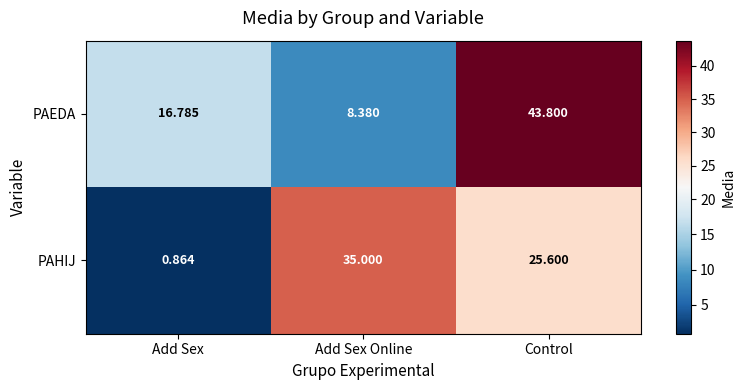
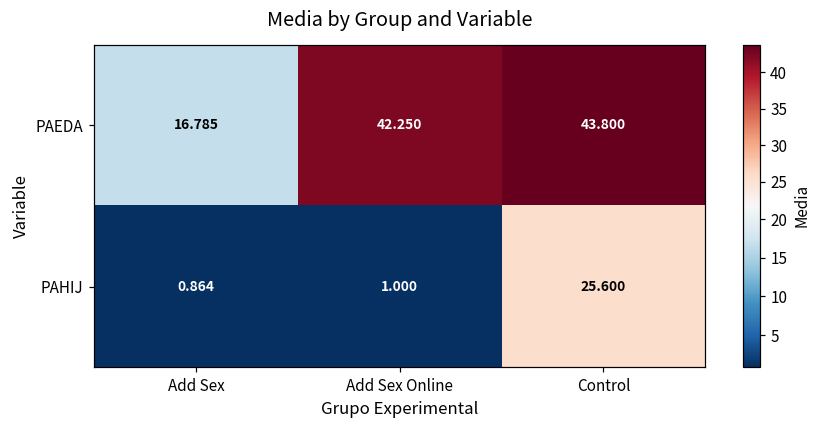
PAEDA, Add Sex Online: 8.380 -> 42.250
PAHIJ, Add Sex Online: 35.000 -> 1.000
